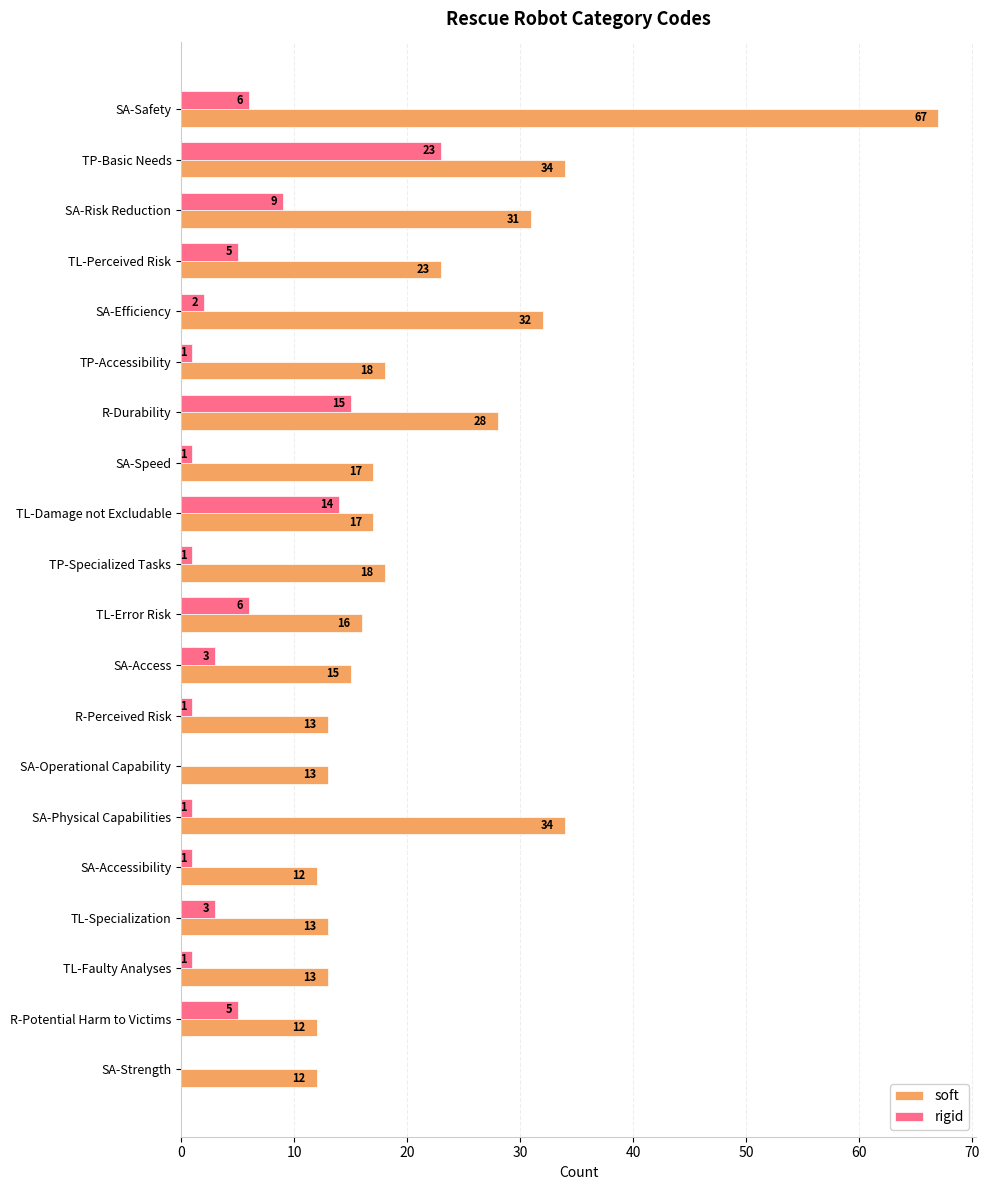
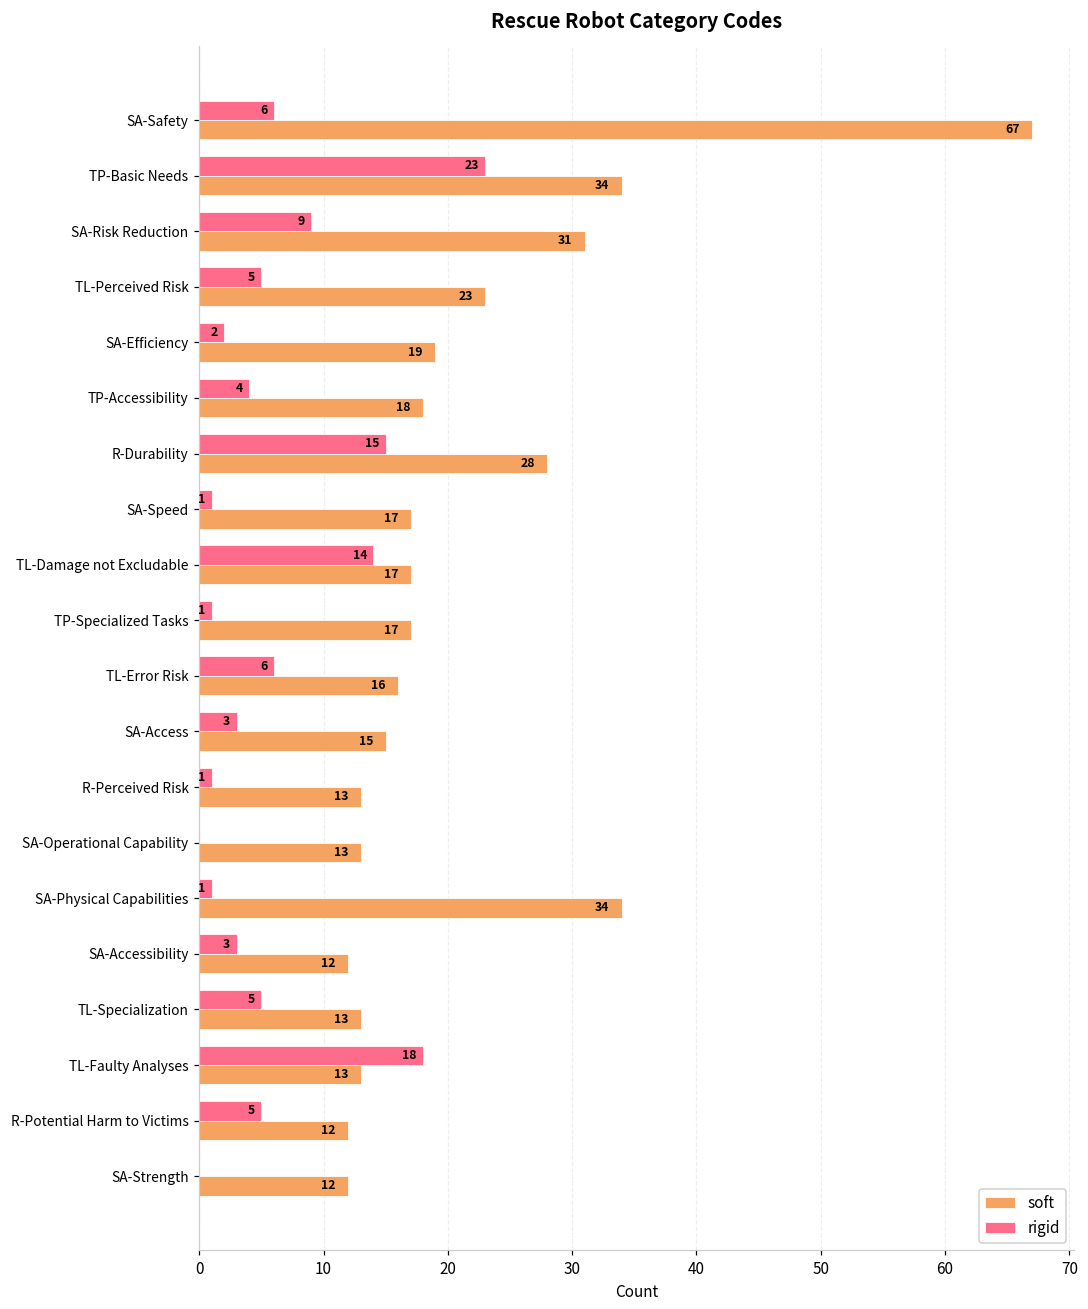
soft, SA-Efficiency: 32 -> 19
rigid, TP-Accessibility: 1 -> 4
soft, TP-Specialized Tasks: 18 -> 17
rigid, SA-Accessibility: 1 -> 3
rigid, TL-Specialization: 3 -> 5
rigid, TL-Faulty Analyses: 1 -> 18
